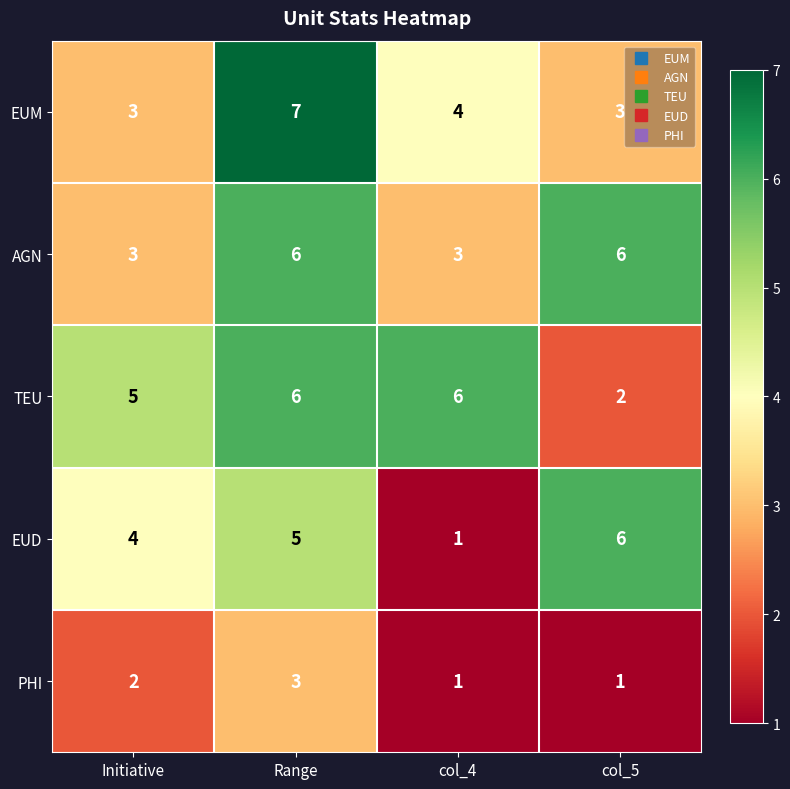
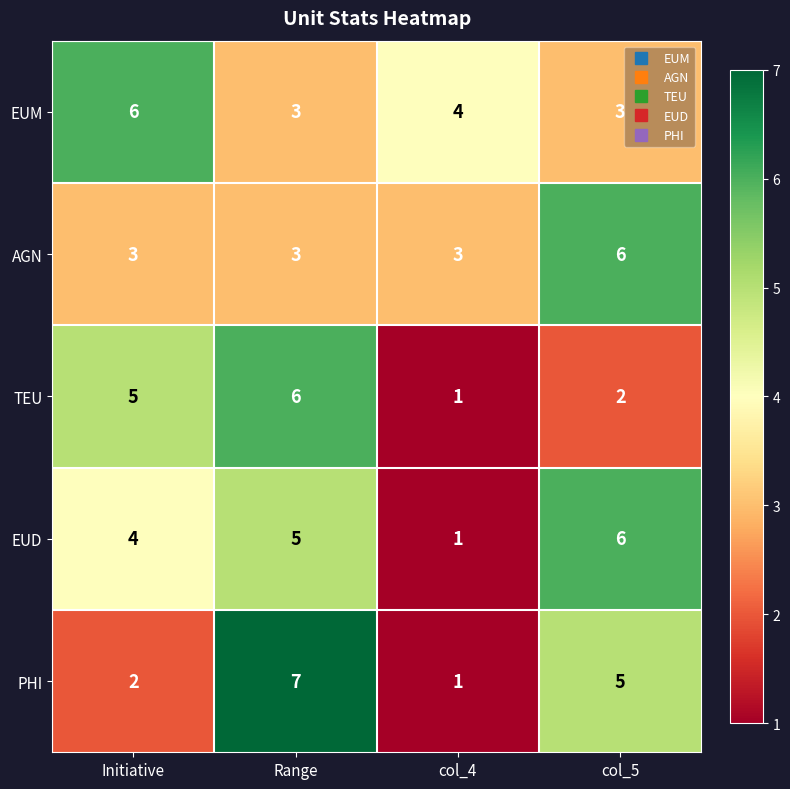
EUM, Initiative: 3 -> 6
EUM, Range: 7 -> 3
AGN, Range: 6 -> 3
TEU, col_4: 6 -> 1
PHI, Range: 3 -> 7
PHI, col_5: 1 -> 5
